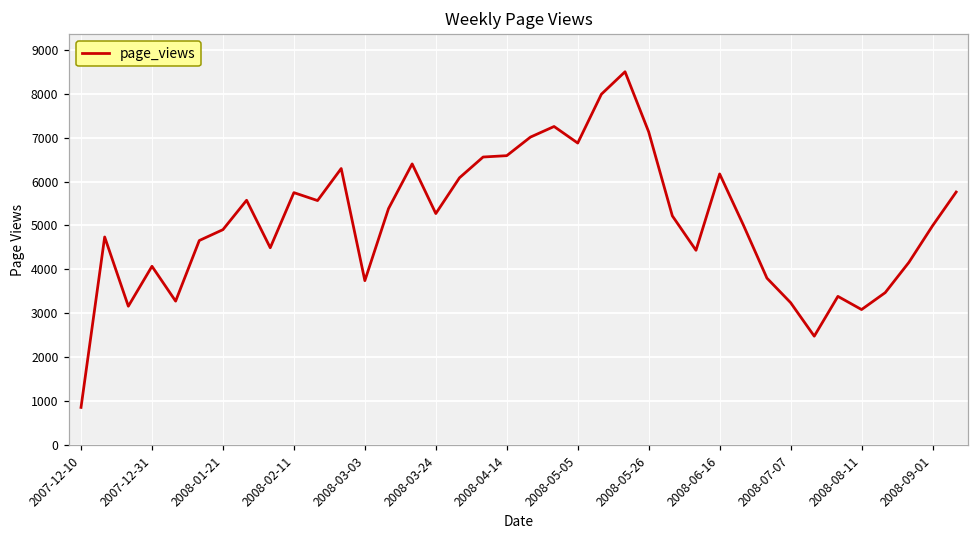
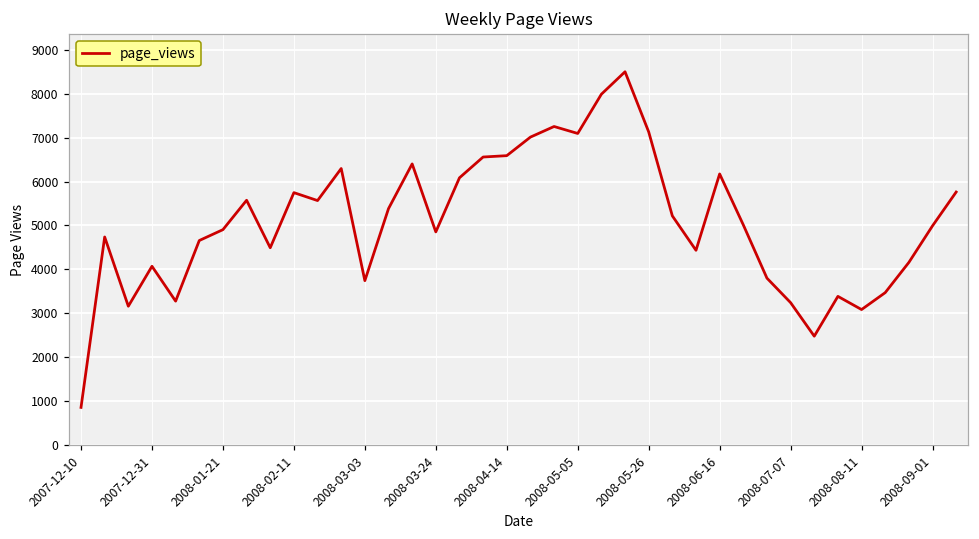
2008-03-24: 5300 -> 4900
2008-05-05: 6900 -> 7100
